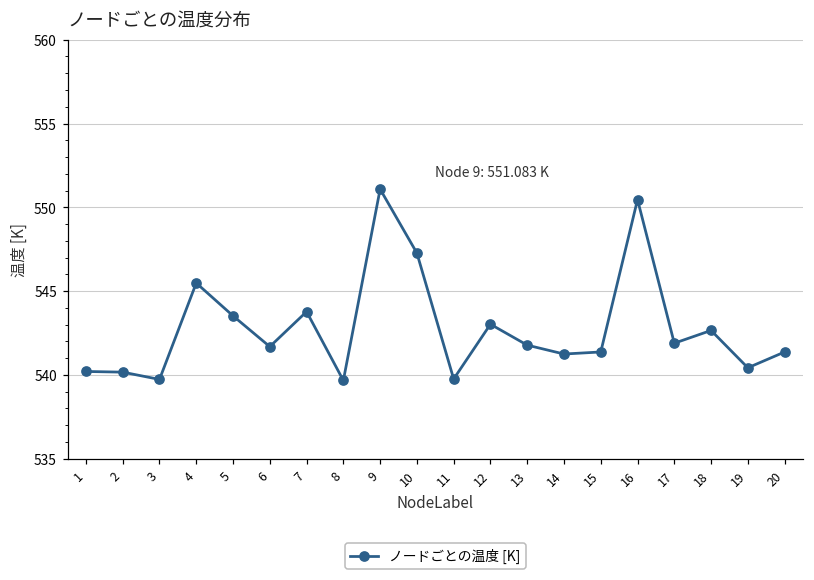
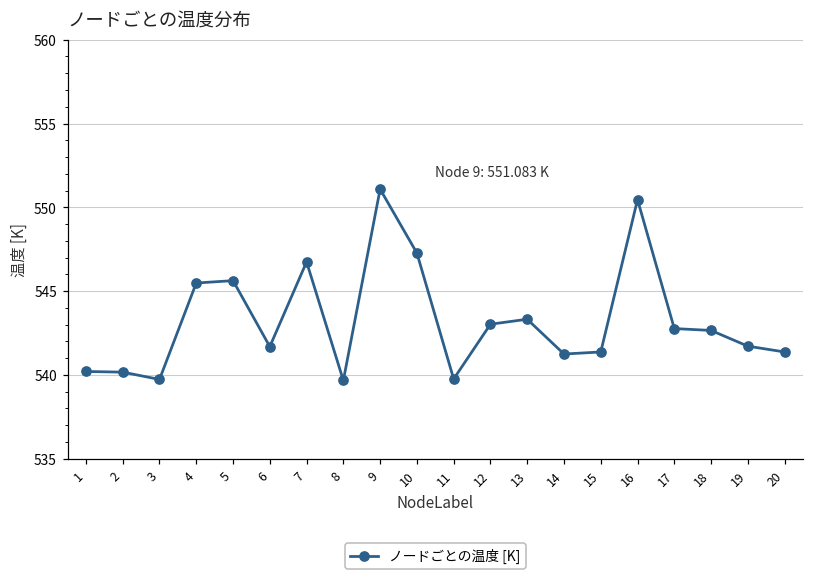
5: 543.5 -> 545.6
7: 543.8 -> 546.7
13: 541.8 -> 543.3
17: 541.9 -> 542.8
19: 540.4 -> 541.7
